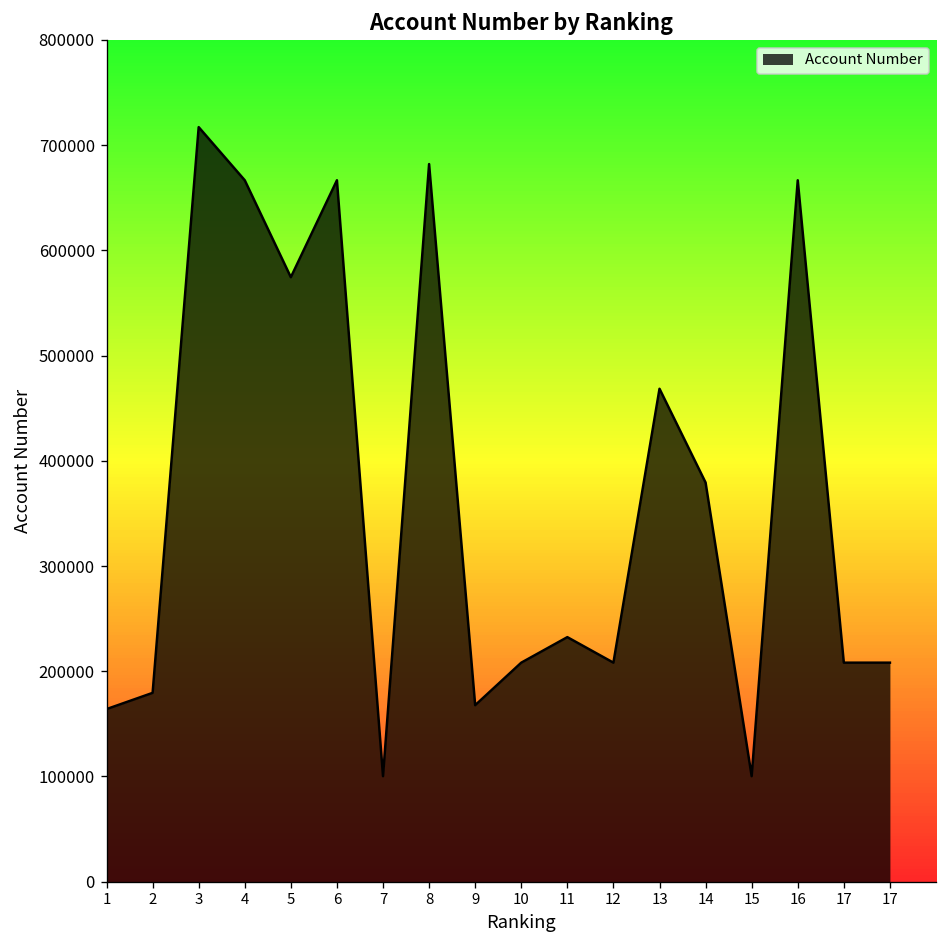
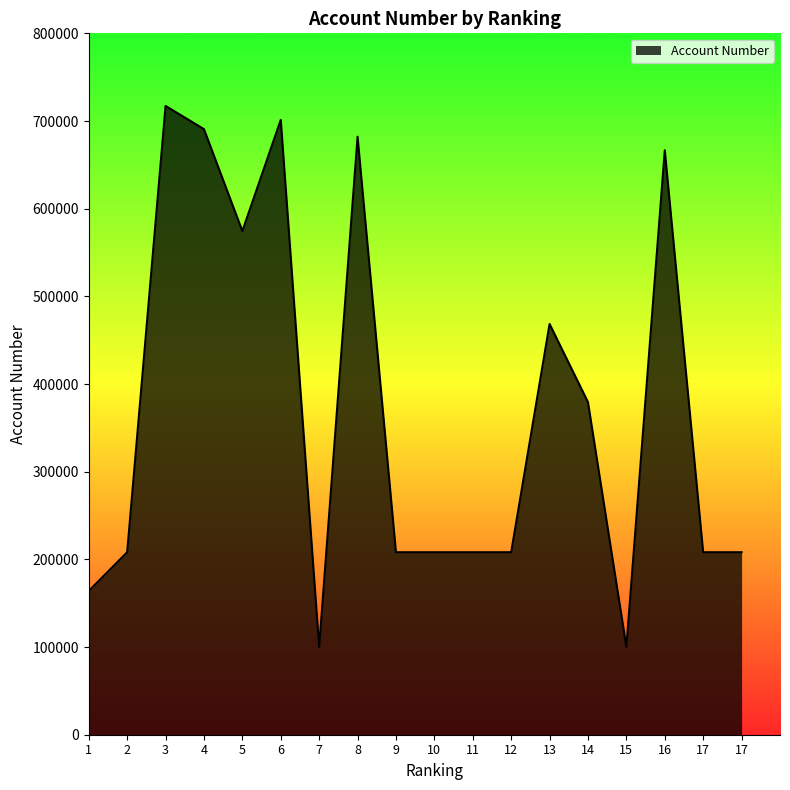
2: 180000 -> 210000
4: 670000 -> 690000
6: 670000 -> 700000
9: 170000 -> 210000
11: 230000 -> 210000
